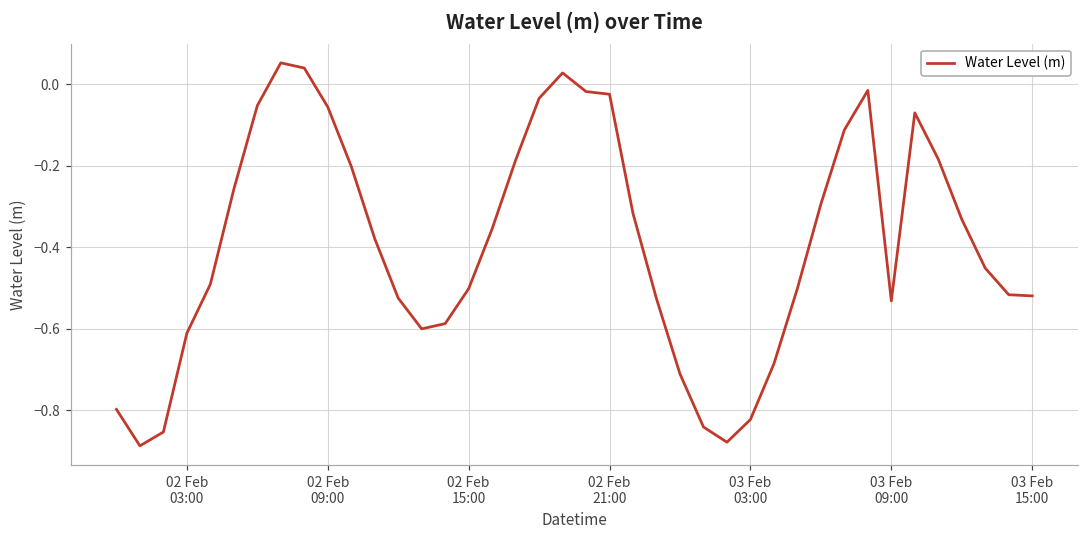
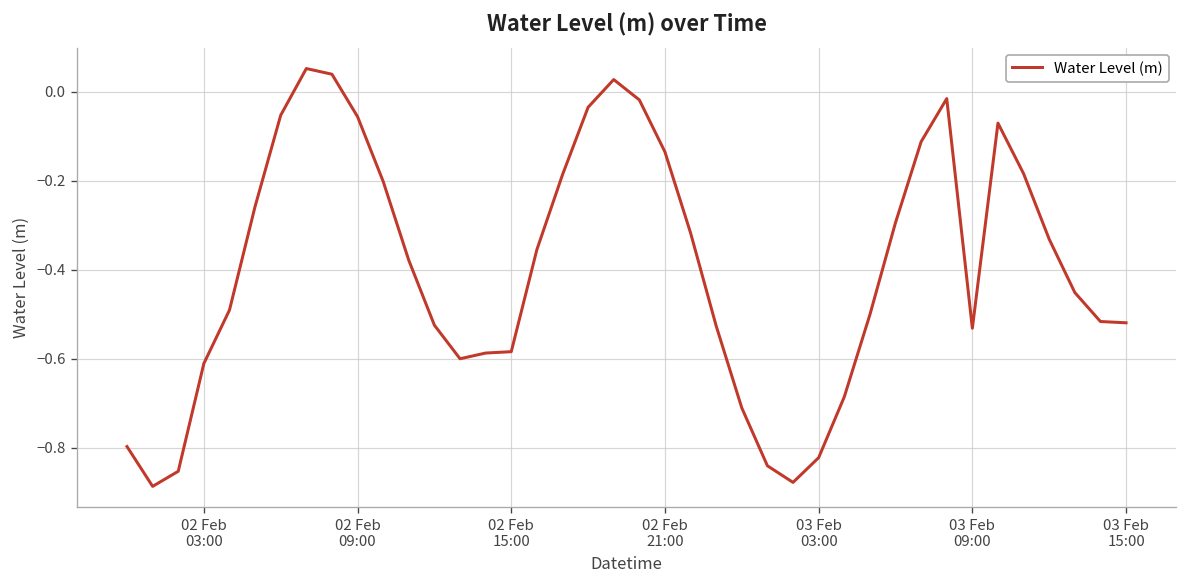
02 Feb 15:00: -0.50 -> -0.58
02 Feb 21:00: -0.02 -> -0.14
